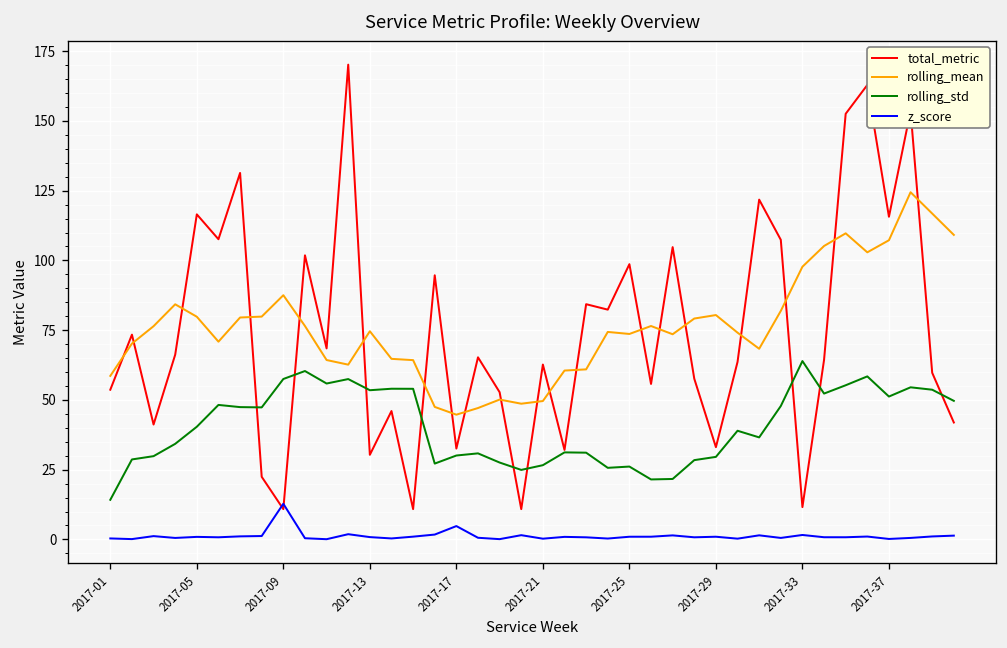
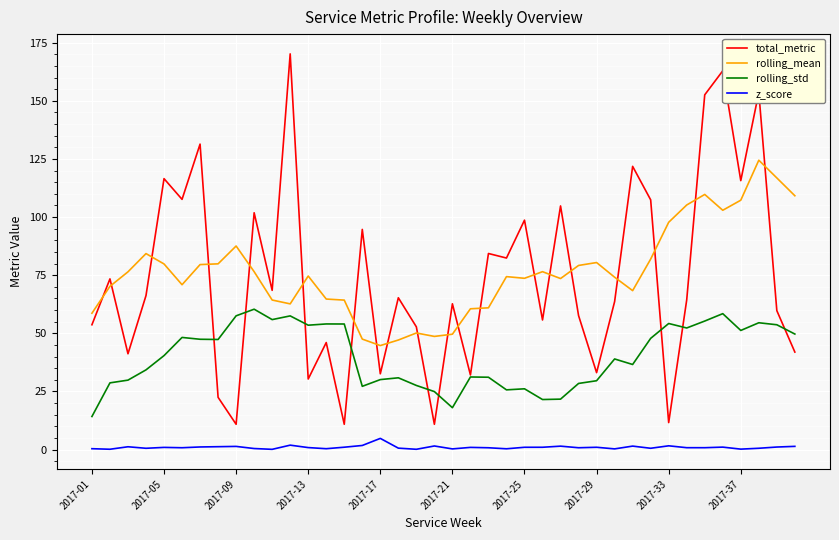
z_score, 2017-09: 13 -> 1
rolling_std, 2017-21: 27 -> 18
rolling_std, 2017-33: 64 -> 54
